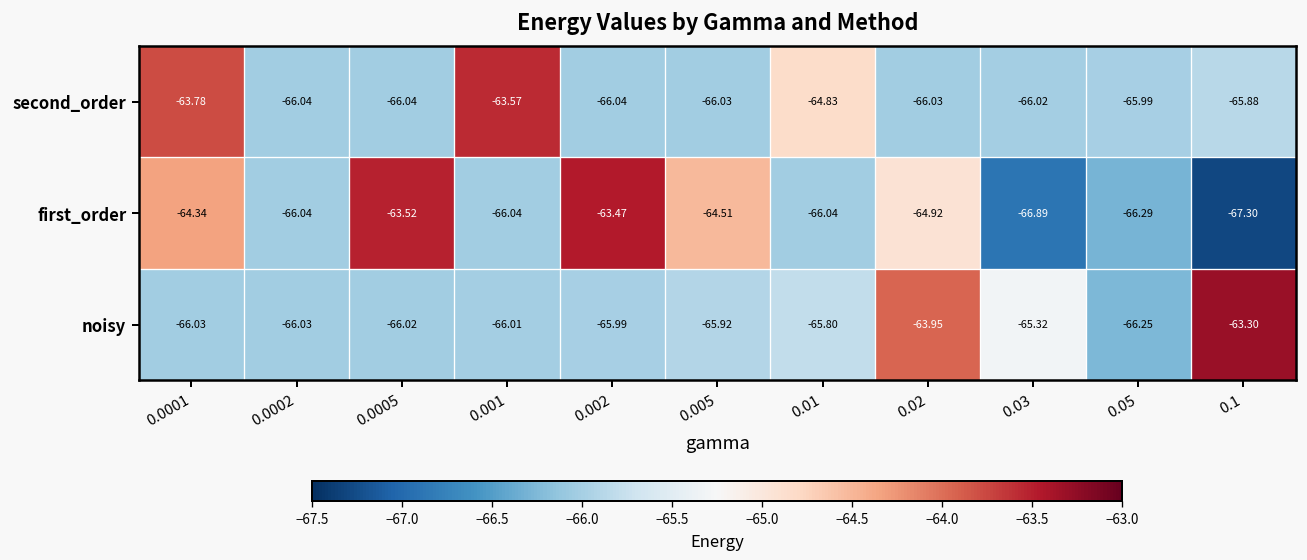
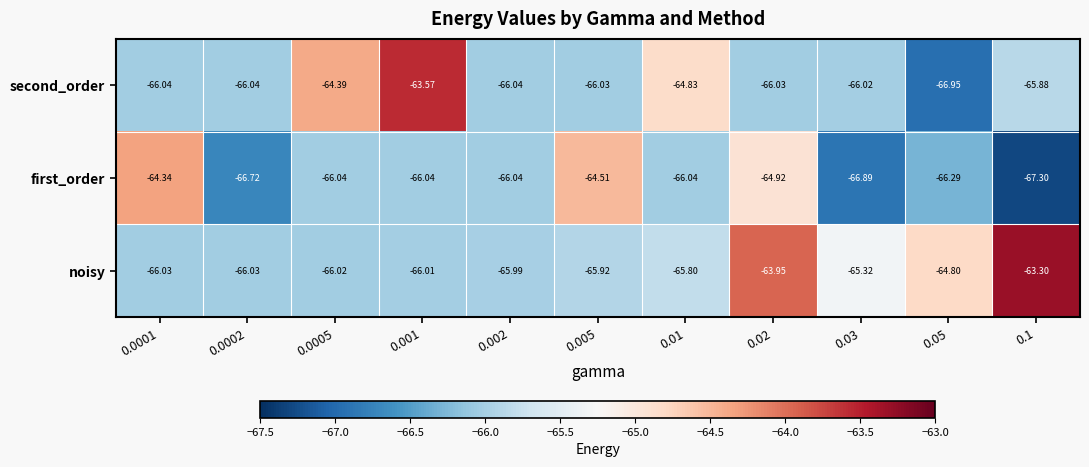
second_order, 0.0001: -63.78 -> -66.04
second_order, 0.0005: -66.04 -> -64.39
second_order, 0.05: -65.99 -> -66.95
first_order, 0.0002: -66.04 -> -66.72
first_order, 0.0005: -63.52 -> -66.04
first_order, 0.002: -63.47 -> -66.04
noisy, 0.05: -66.25 -> -64.80
